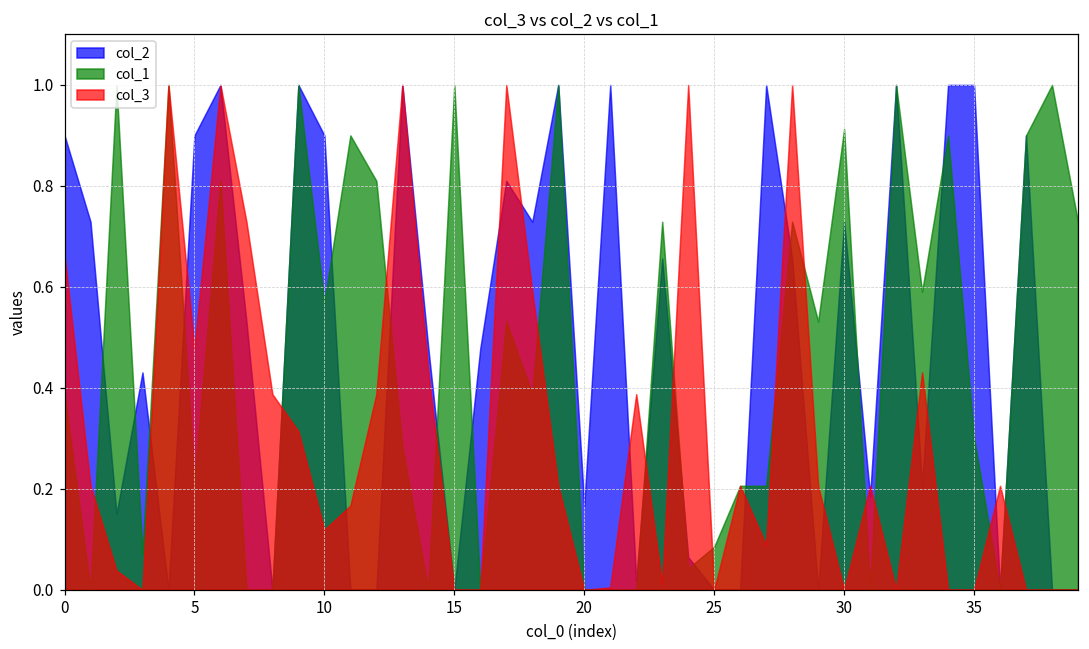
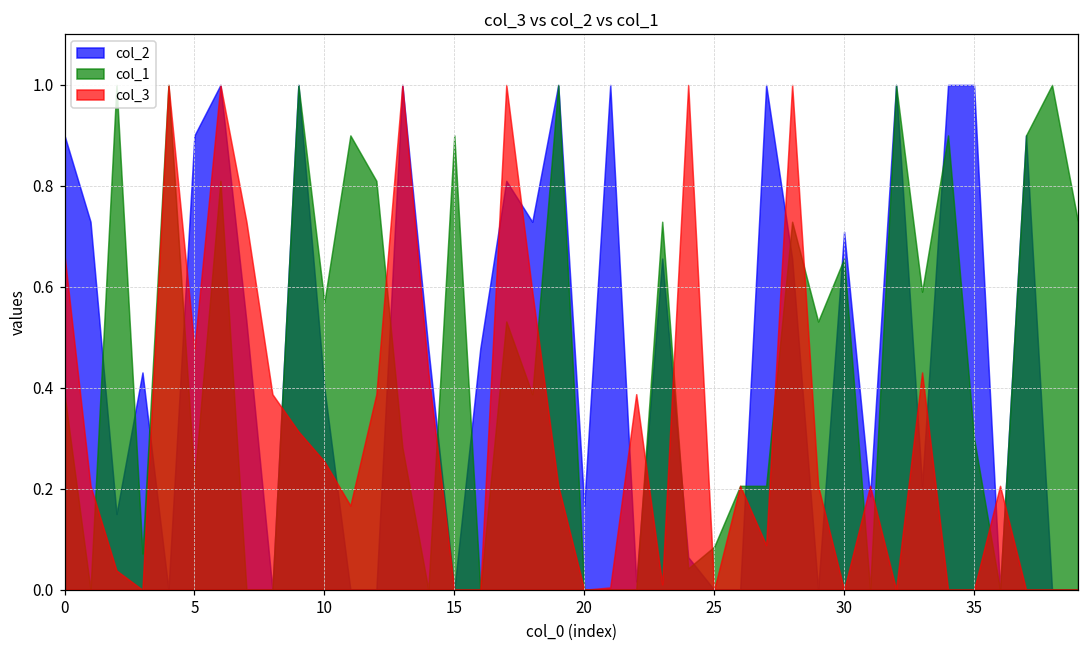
col_2, 10: 0.9 -> 0.4
col_3, 10: 0.12 -> 0.25
col_1, 15: 1.0 -> 0.9
col_2, 30: 0.73 -> 0.71
col_1, 30: 0.91 -> 0.66
